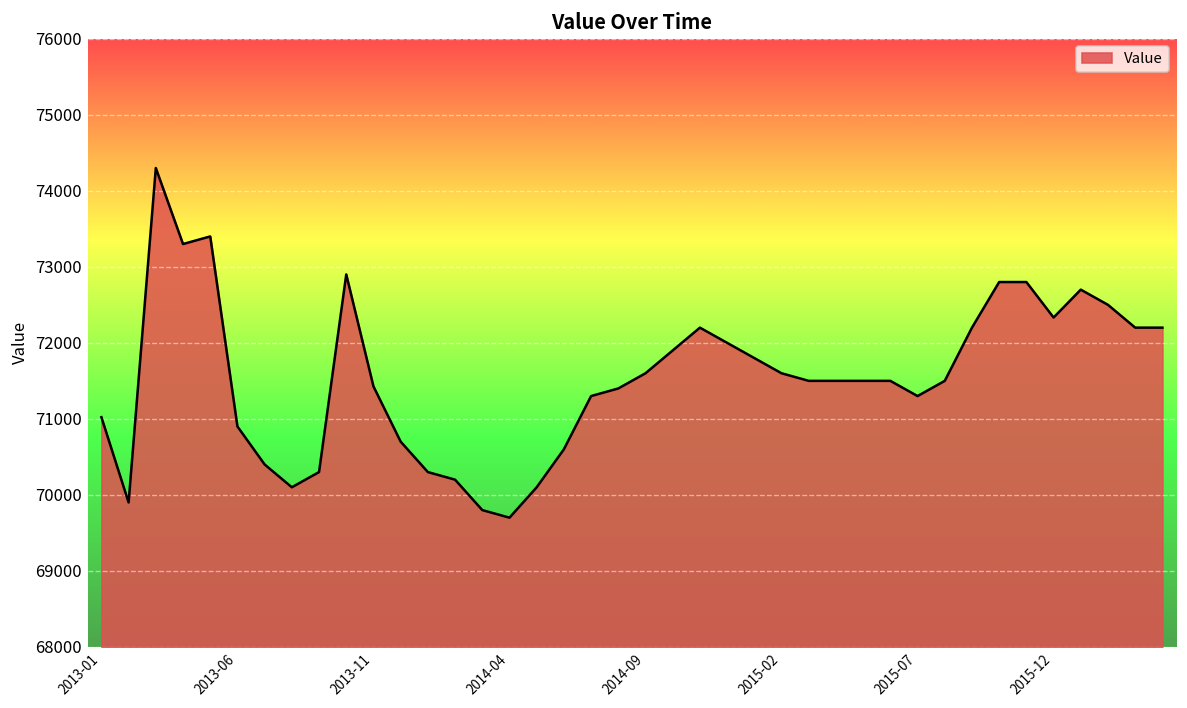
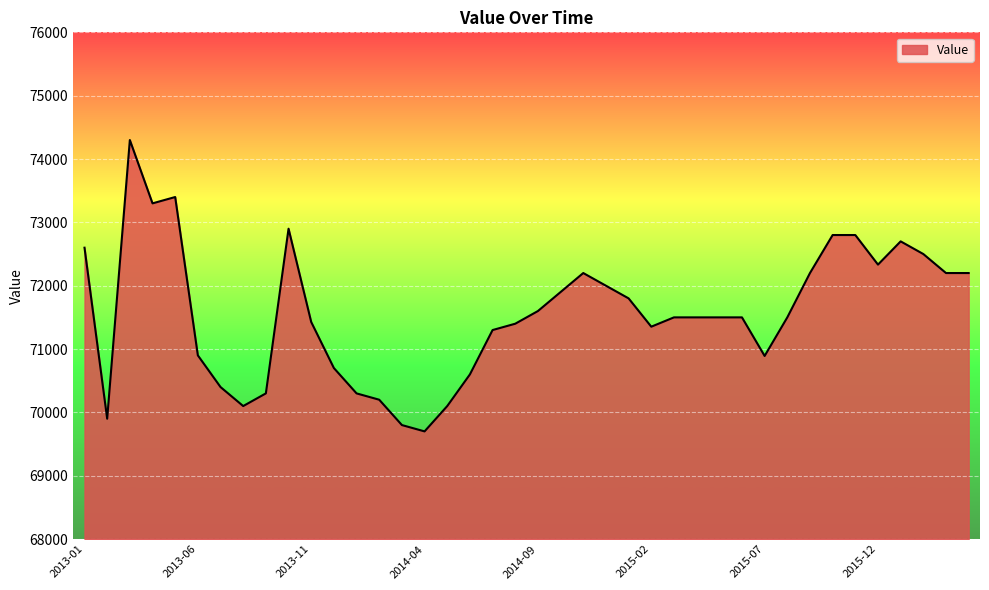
2013-01: 71000 -> 72600
2015-02: 71600 -> 71400
2015-07: 71300 -> 70900
